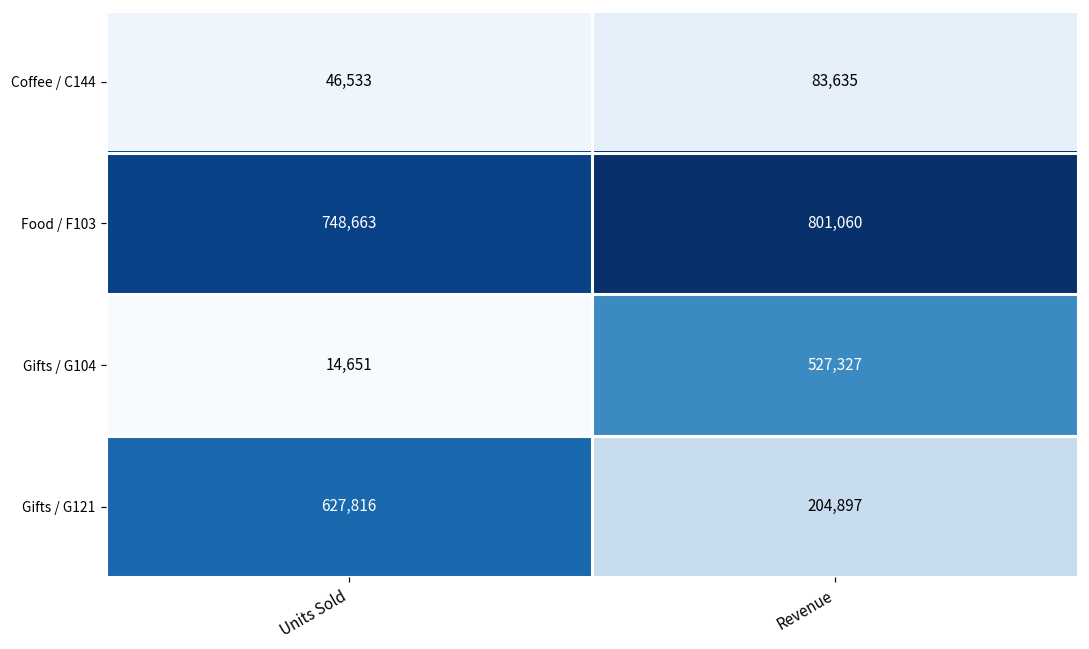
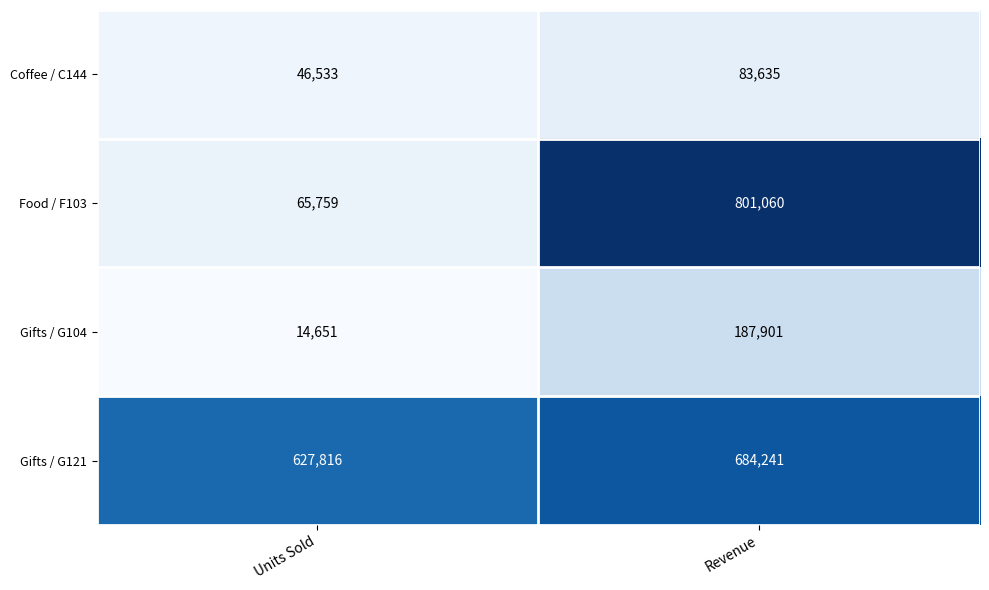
Food / F103, Units Sold: 748,663 -> 65,759
Gifts / G104, Revenue: 527,327 -> 187,901
Gifts / G121, Revenue: 204,897 -> 684,241
